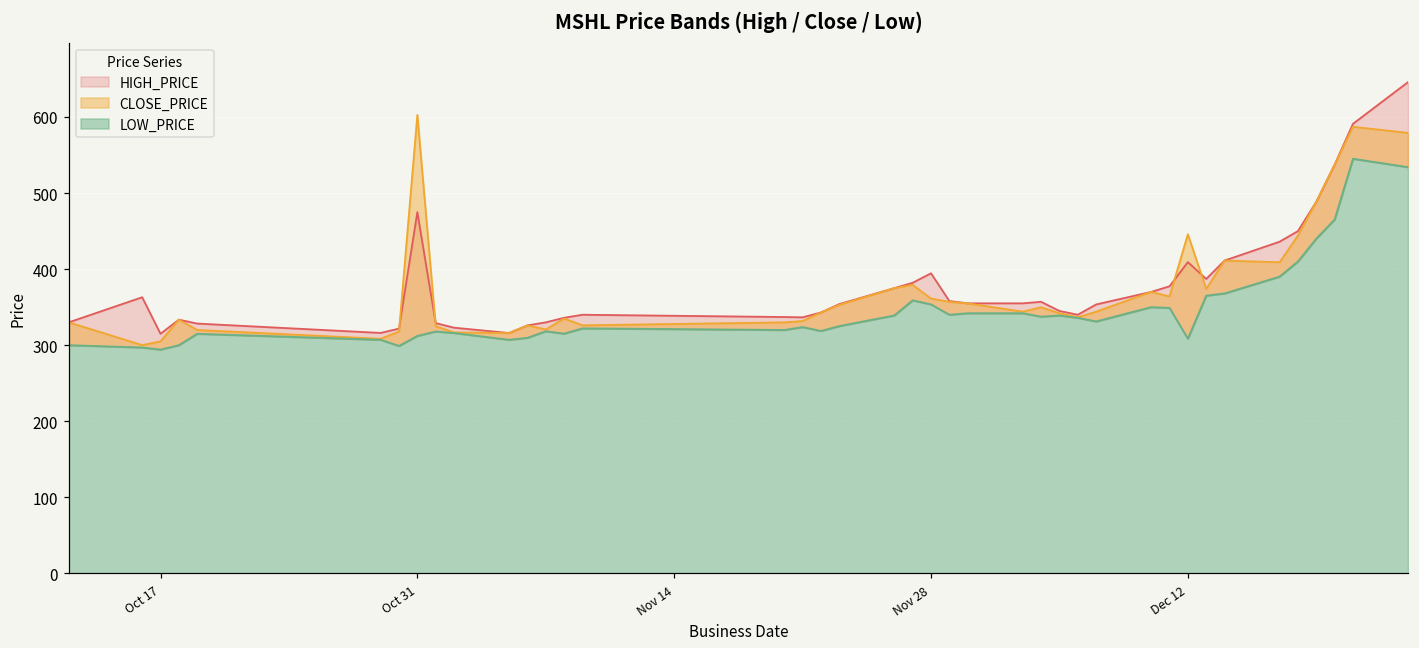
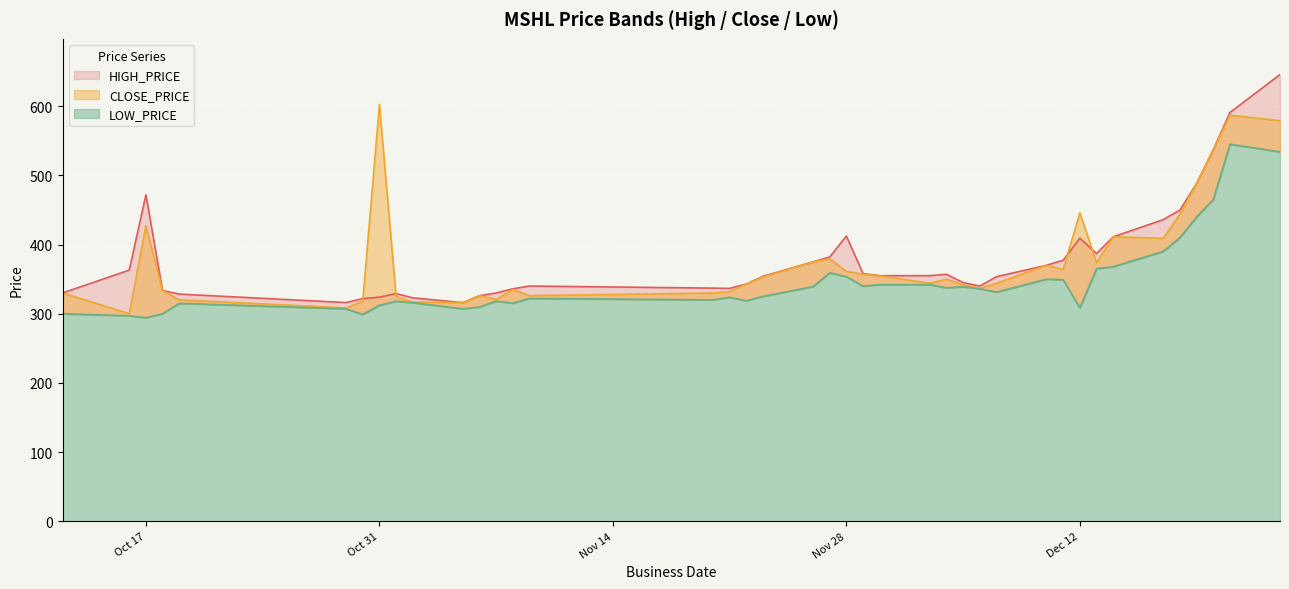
HIGH_PRICE, Oct 17: 320 -> 470
CLOSE_PRICE, Oct 17: 310 -> 430
HIGH_PRICE, Oct 31: 470 -> 320
HIGH_PRICE, Nov 28: 390 -> 410
